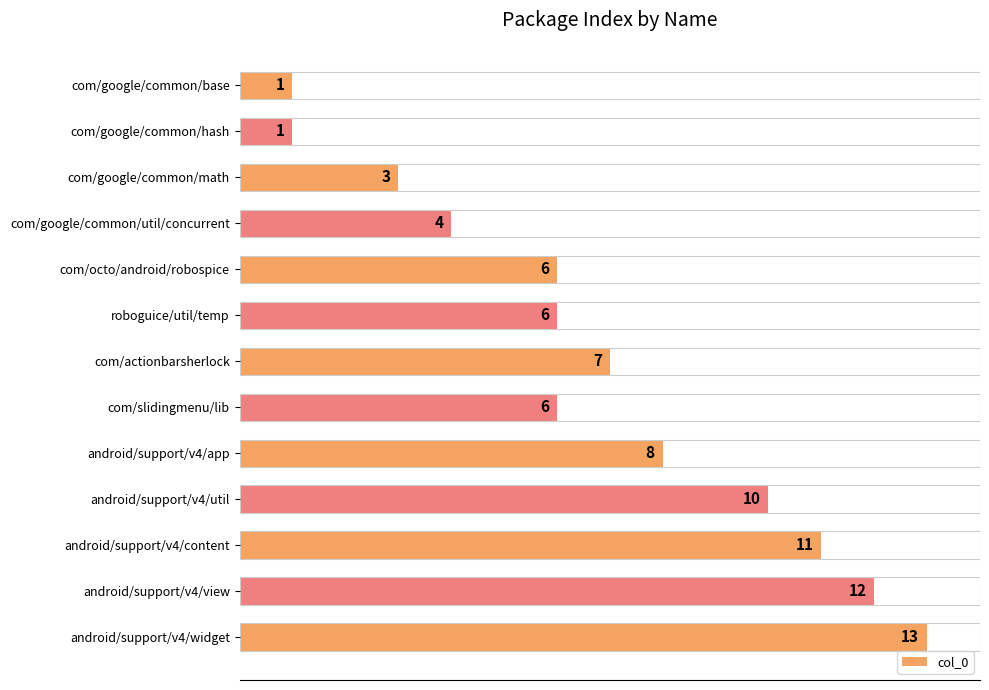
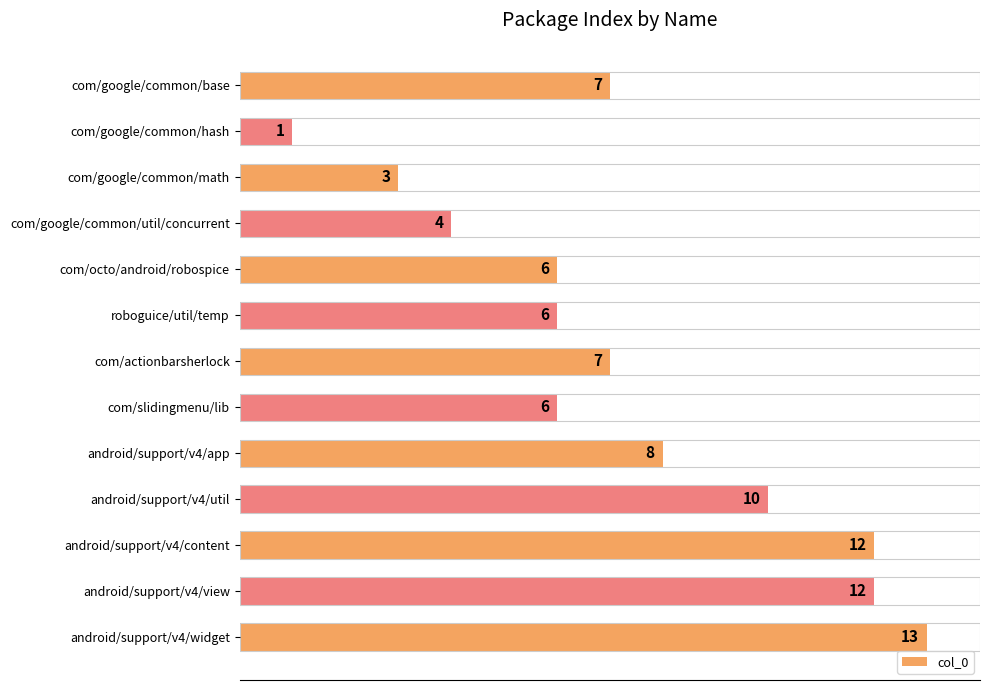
com/google/common/base: 1 -> 7
android/support/v4/content: 11 -> 12
